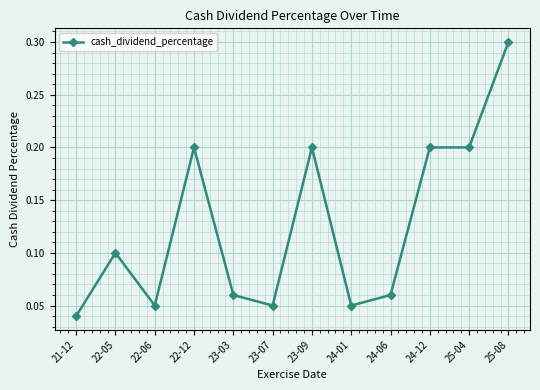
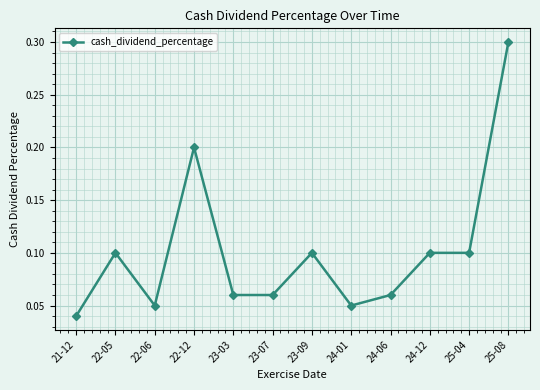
23-07: 0.05 -> 0.06
23-09: 0.2 -> 0.1
24-12: 0.2 -> 0.1
25-04: 0.2 -> 0.1
